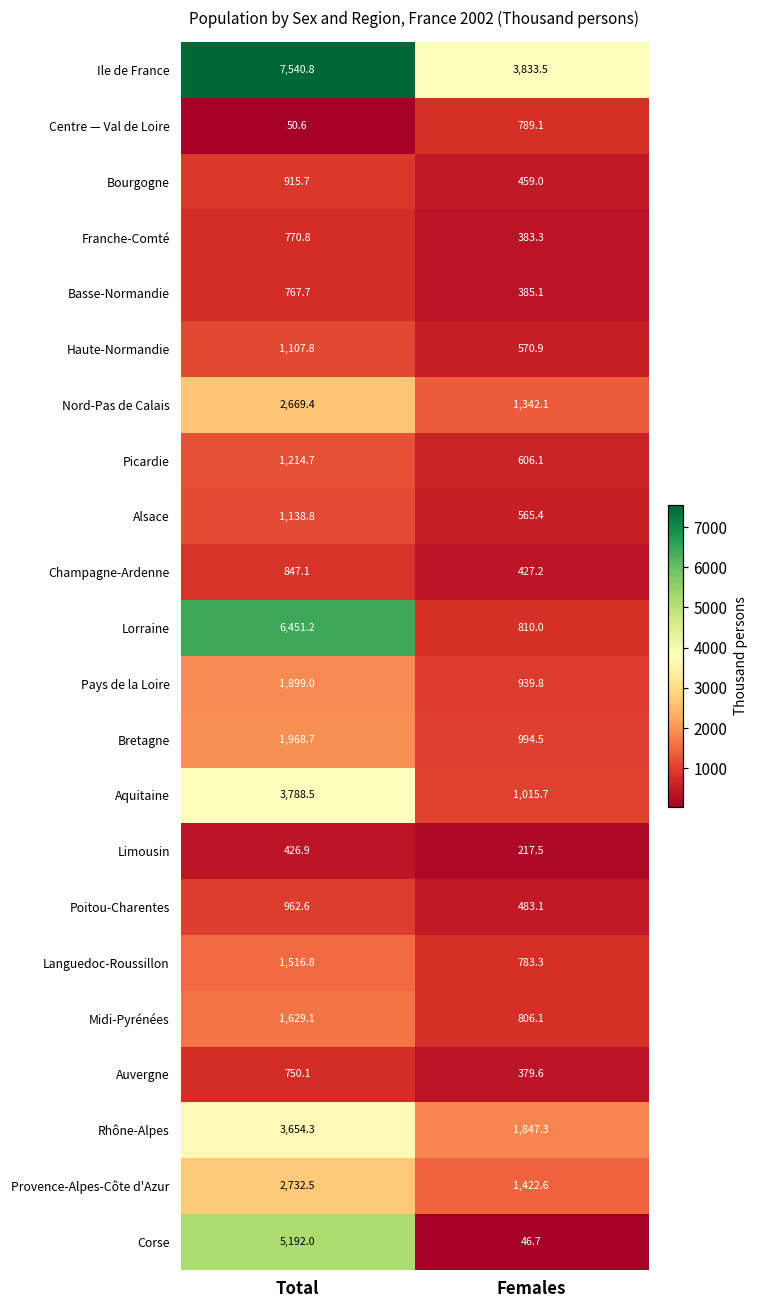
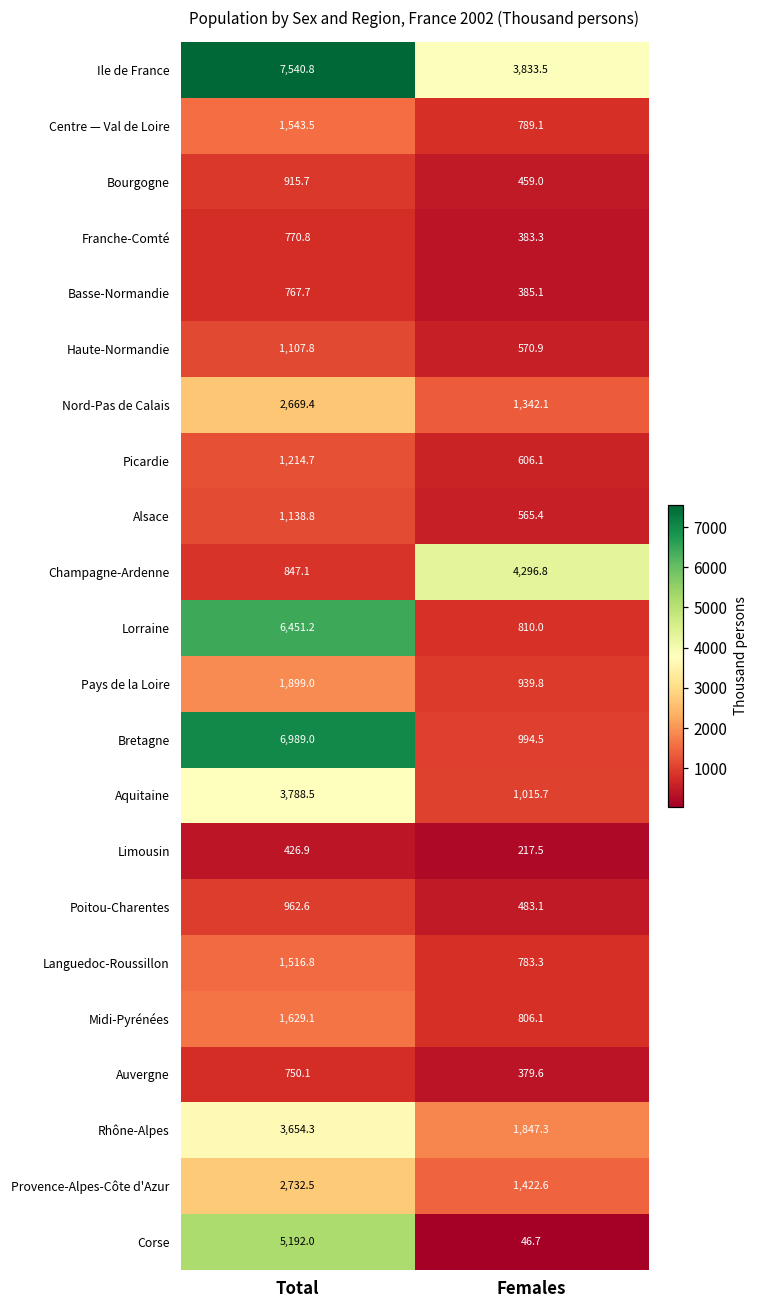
Centre — Val de Loire, Total: 50.6 -> 1,543.5
Champagne-Ardenne, Females: 427.2 -> 4,296.8
Bretagne, Total: 1,968.7 -> 6,989.0
